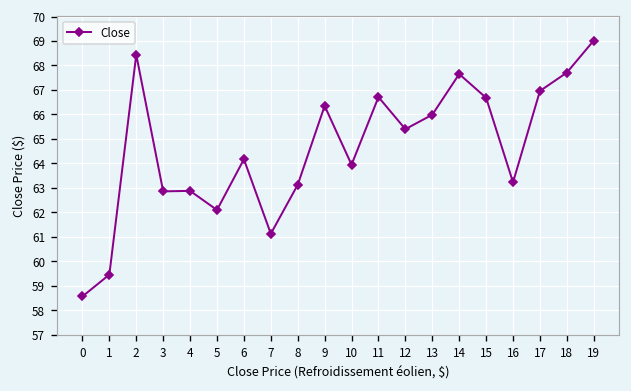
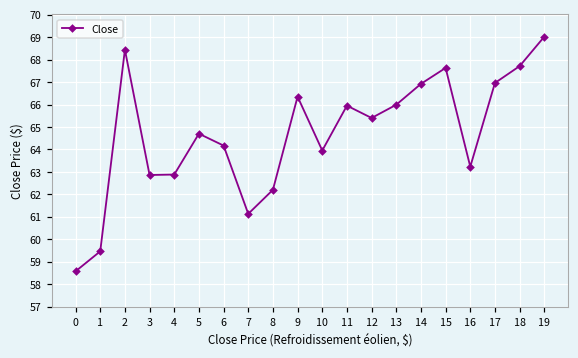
5: 62.1 -> 64.7
8: 63.1 -> 62.2
11: 66.7 -> 66.0
14: 67.7 -> 66.9
15: 66.7 -> 67.6
